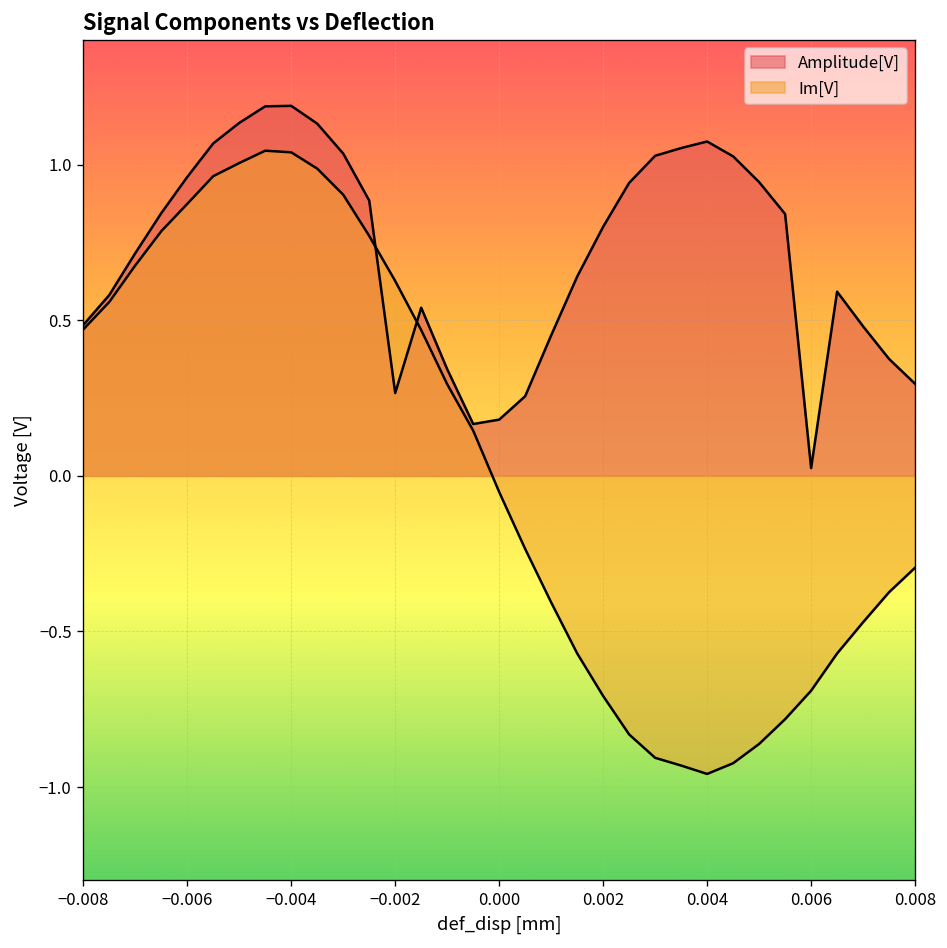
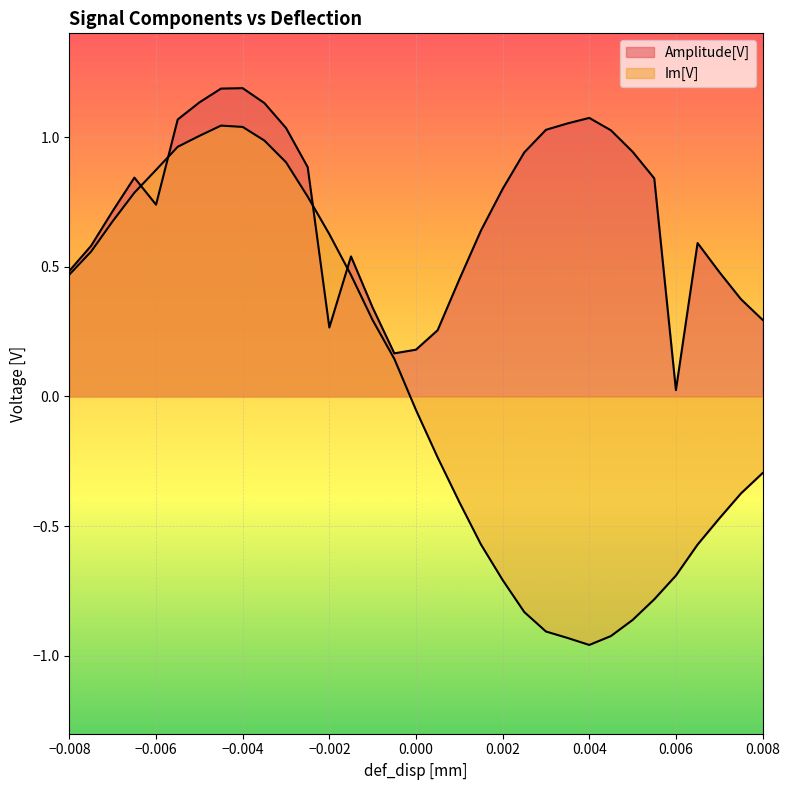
Amplitude[V], −0.006: 0.96 -> 0.74
